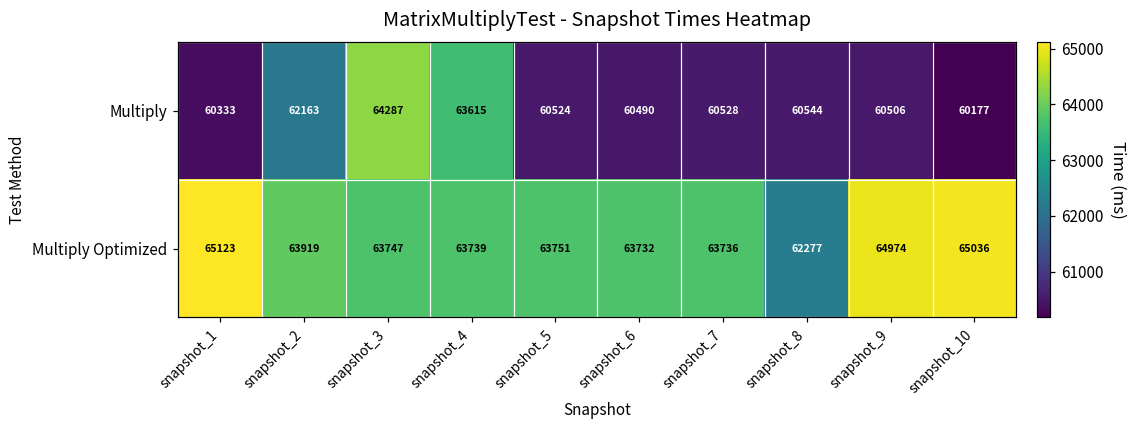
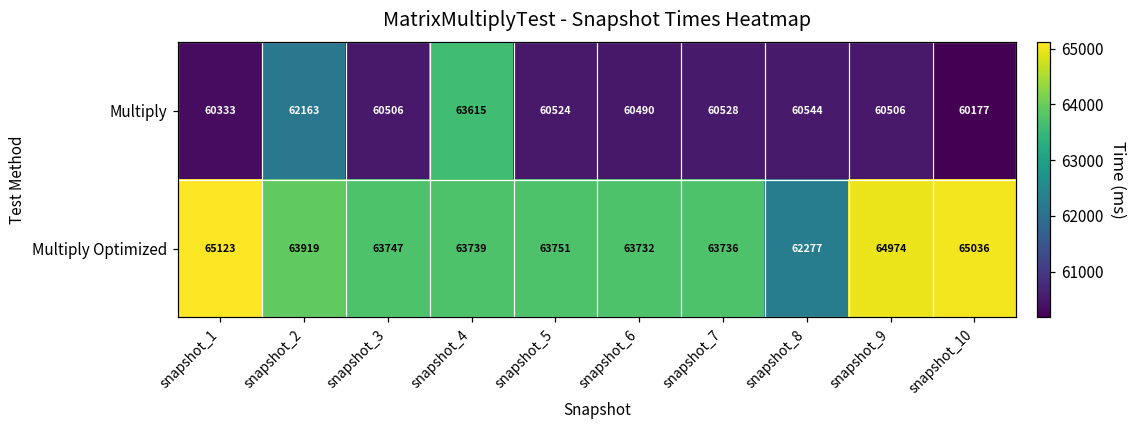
Multiply, snapshot_3: 64287 -> 60506
